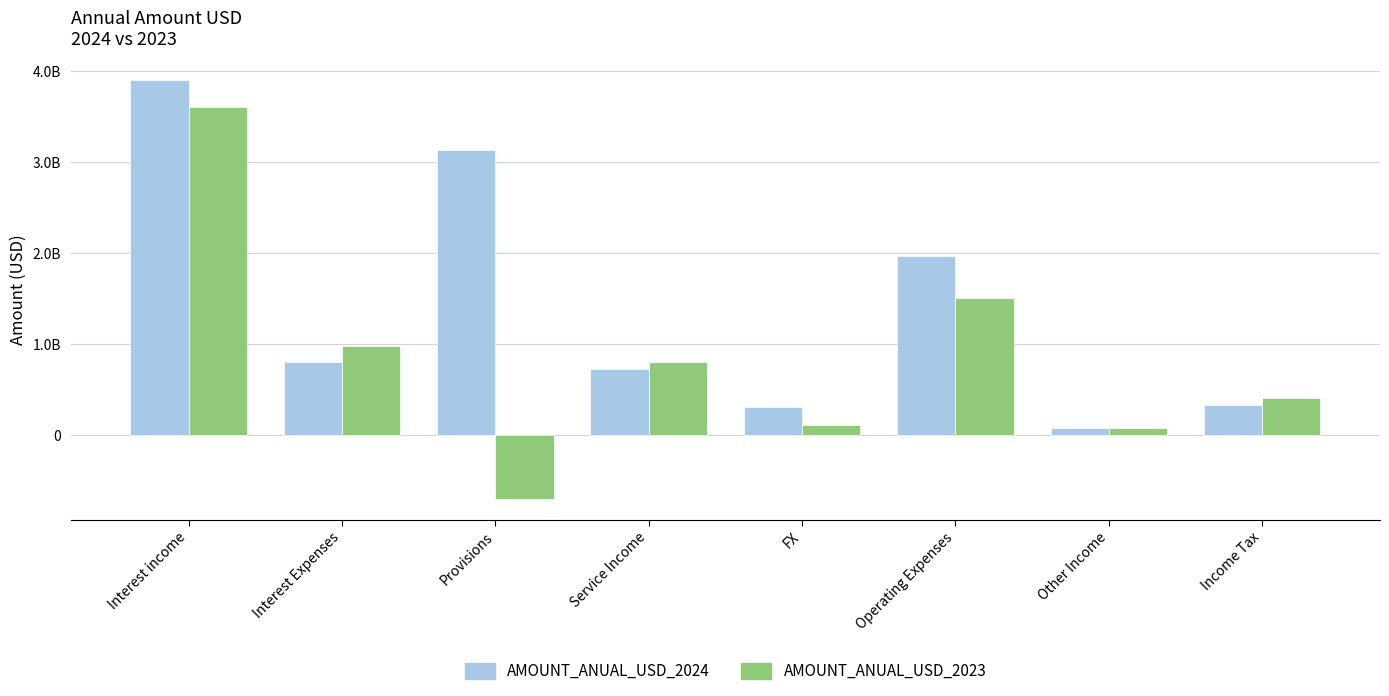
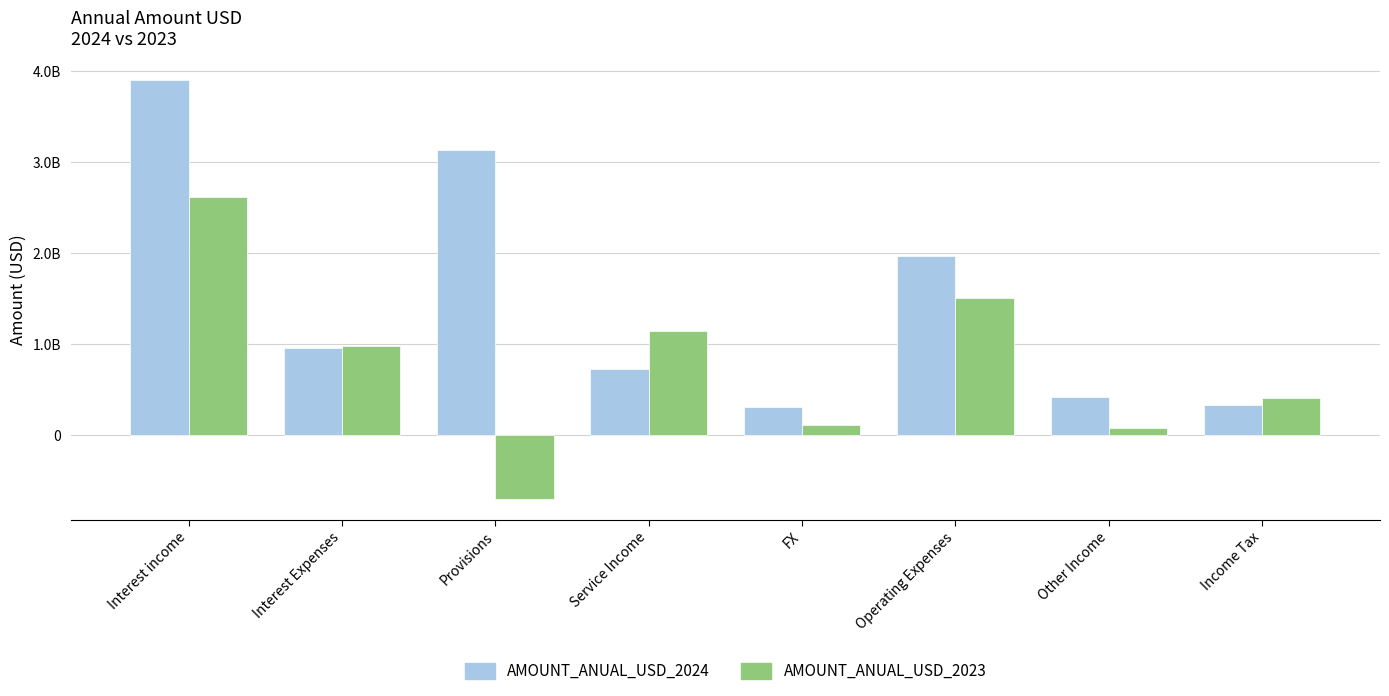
AMOUNT_ANUAL_USD_2023, Interest income: 3600000000 -> 2600000000
AMOUNT_ANUAL_USD_2024, Interest Expenses: 800000000 -> 1000000000
AMOUNT_ANUAL_USD_2023, Service Income: 800000000 -> 1100000000
AMOUNT_ANUAL_USD_2024, Other Income: 100000000 -> 400000000
